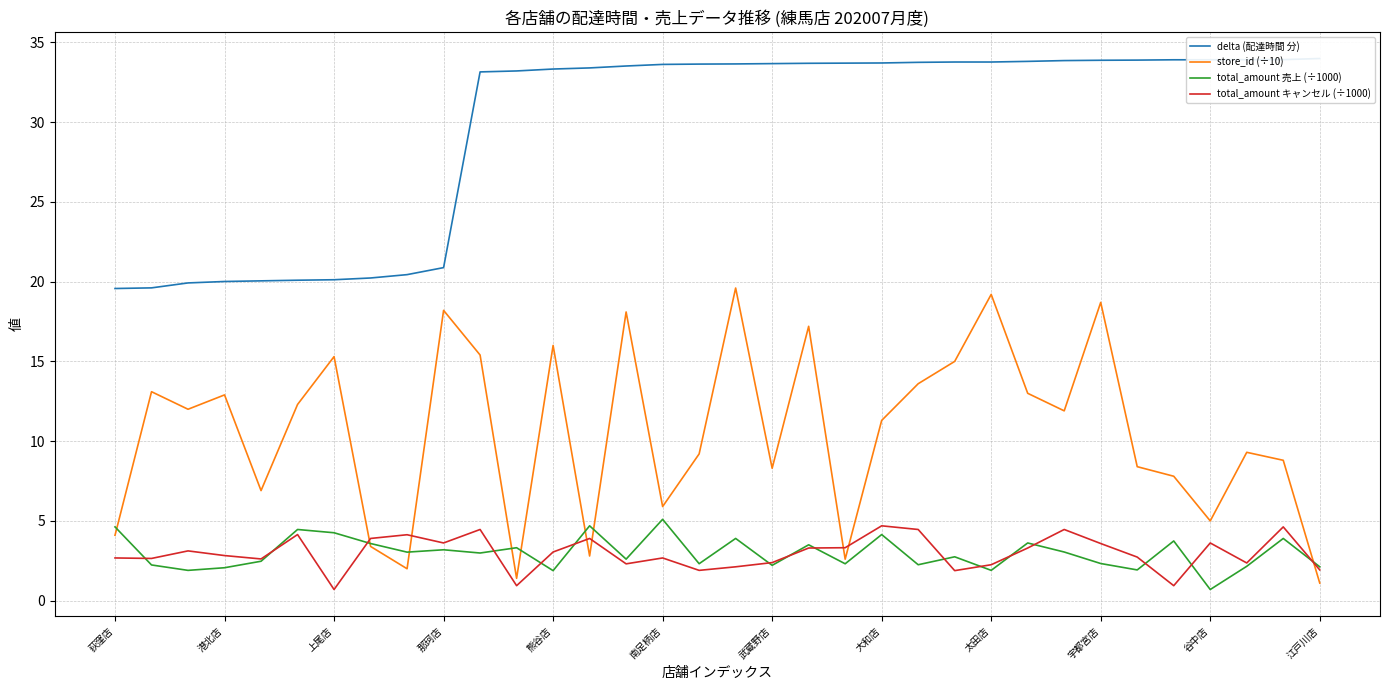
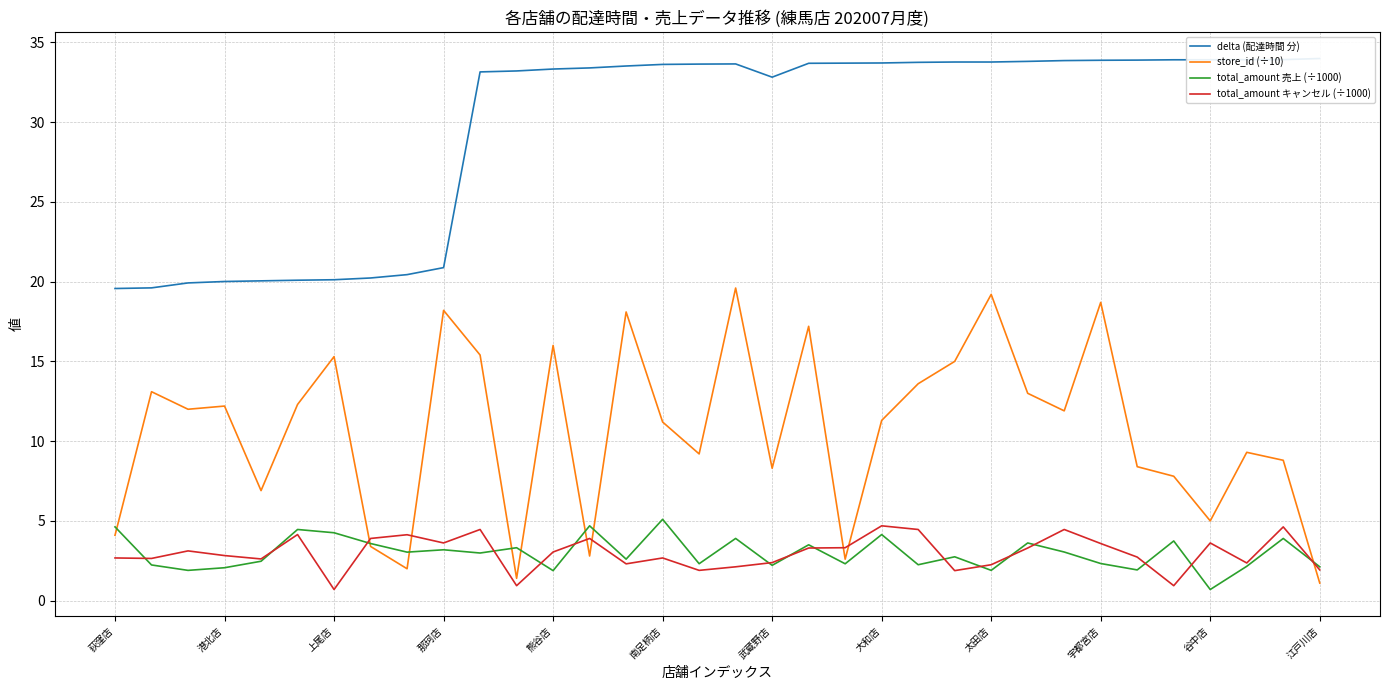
store_id (÷10), 港北店: 12.9 -> 12.2
store_id (÷10), 南足柄店: 5.9 -> 11.2
delta (配達時間 分), 武蔵野店: 33.7 -> 32.8
